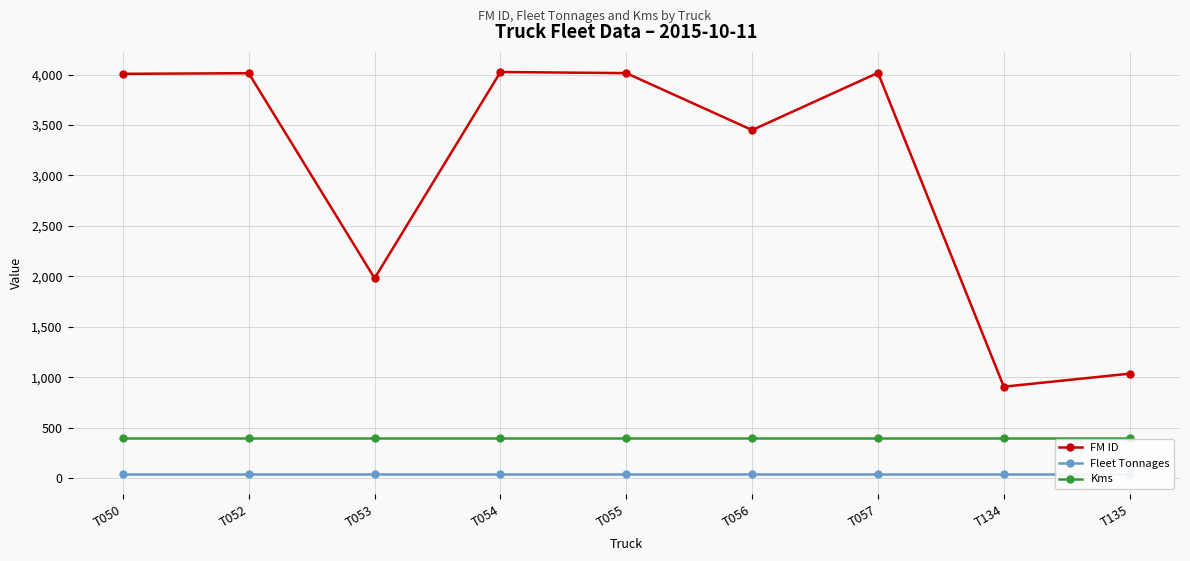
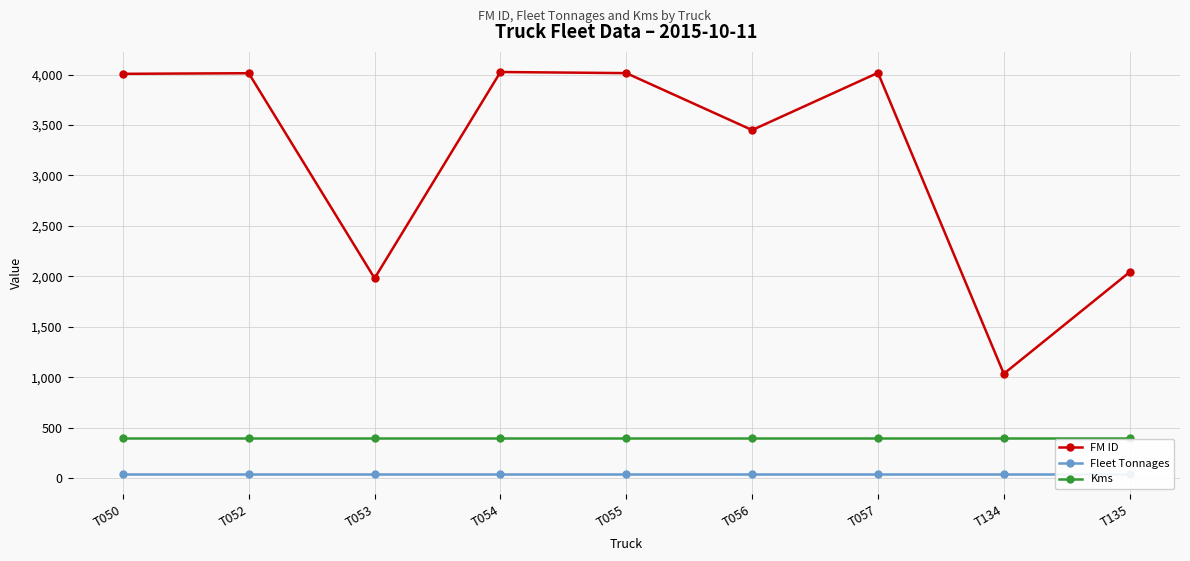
FM ID, T134: 910 -> 1,040
FM ID, T135: 1,040 -> 2,040
